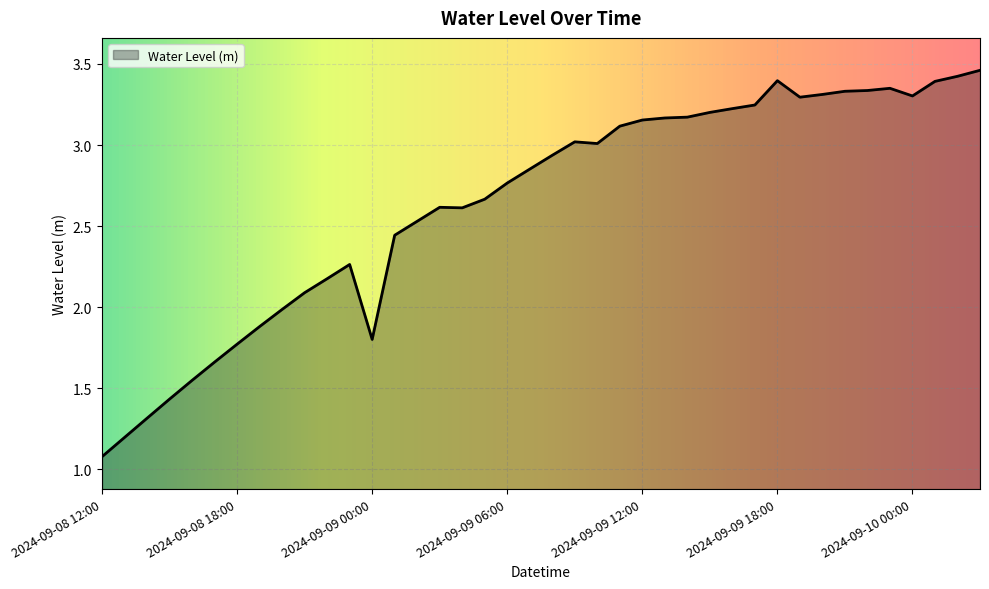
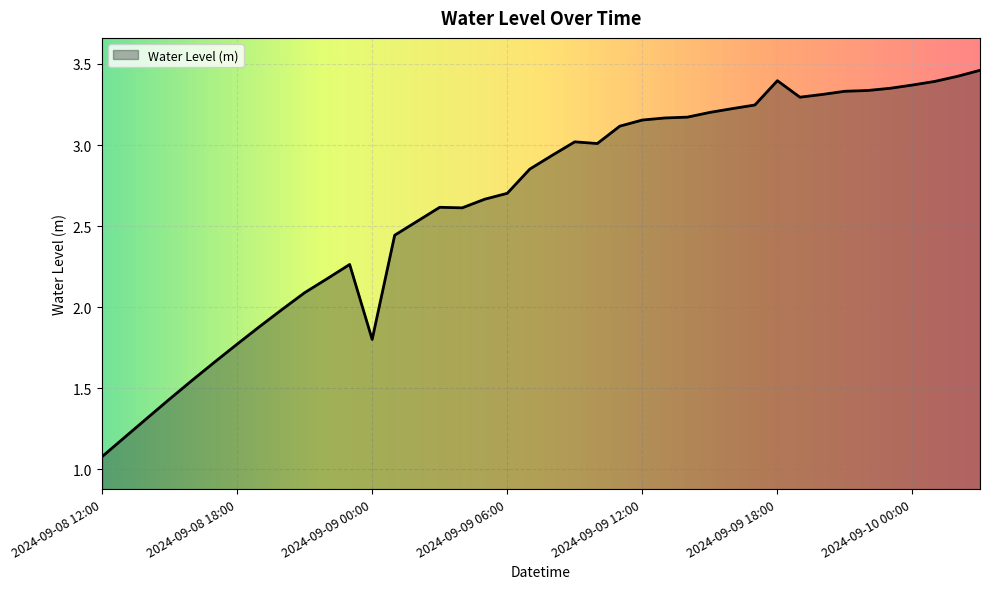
2024-09-09 06:00: 2.77 -> 2.70
2024-09-10 00:00: 3.30 -> 3.37
